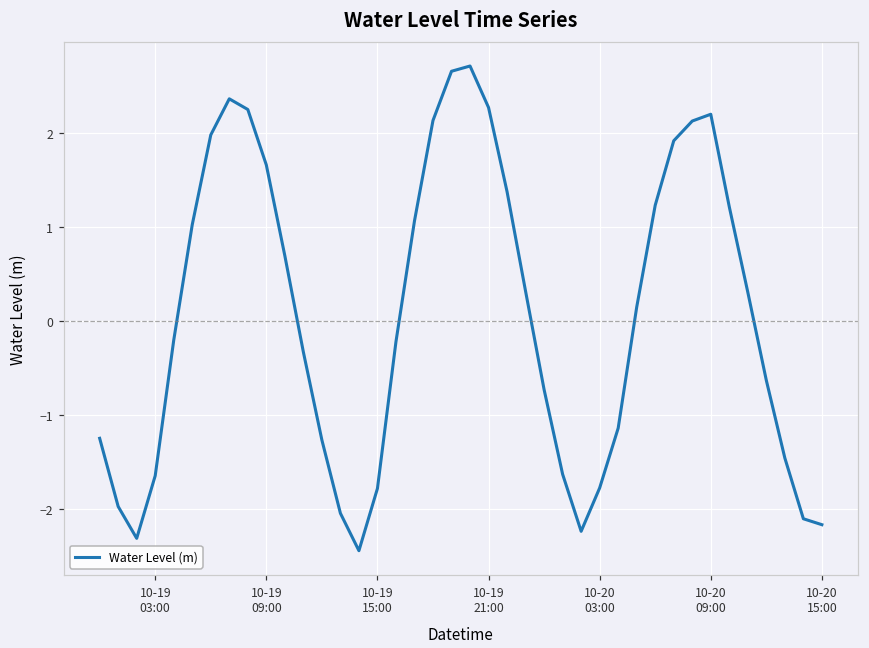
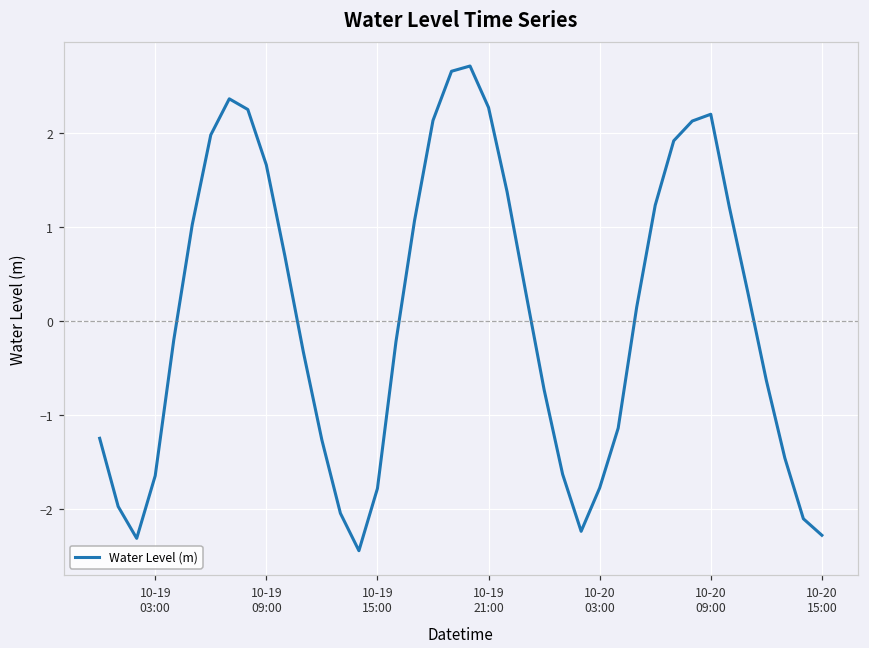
10-20 15:00: -2.2 -> -2.3
